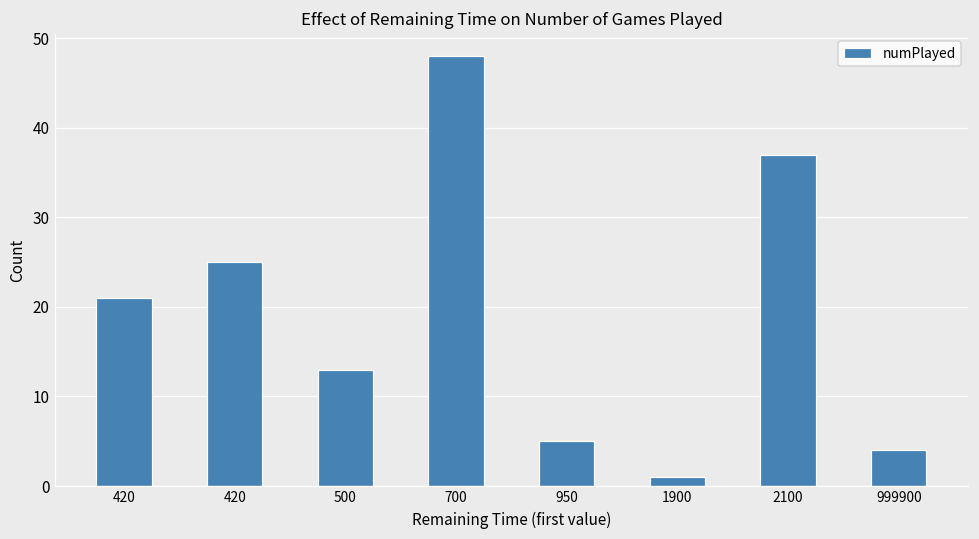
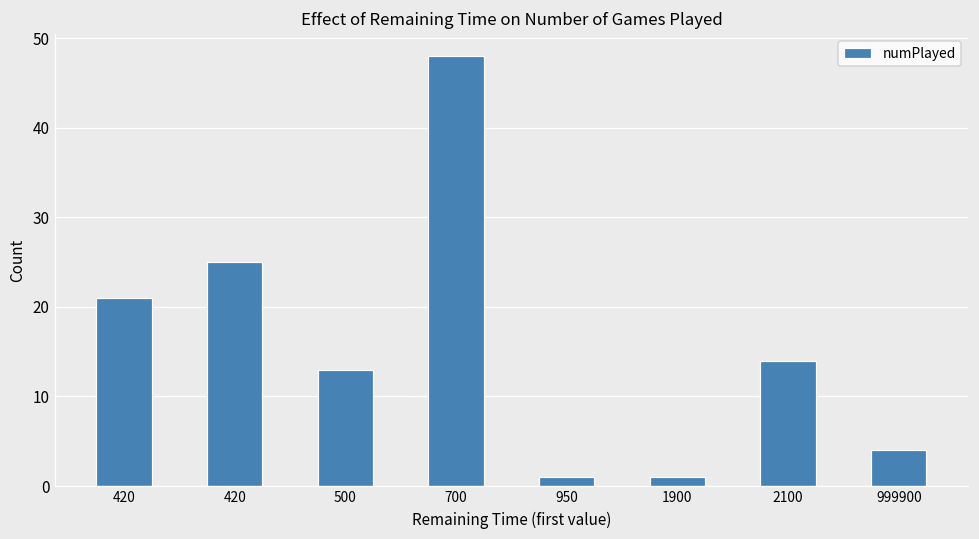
950: 5 -> 1
2100: 37 -> 14
